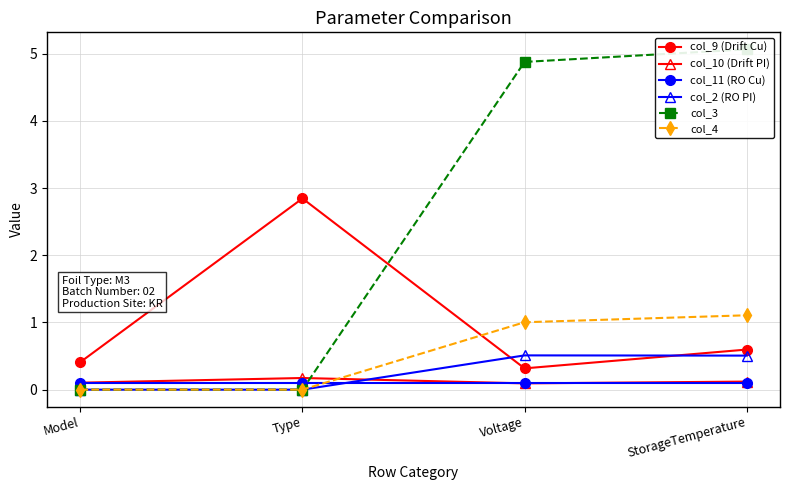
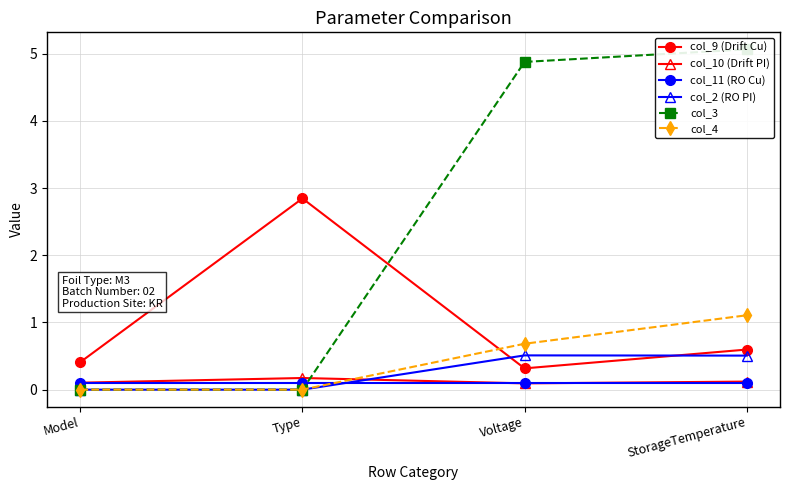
col_4, Voltage: 1.0 -> 0.7
